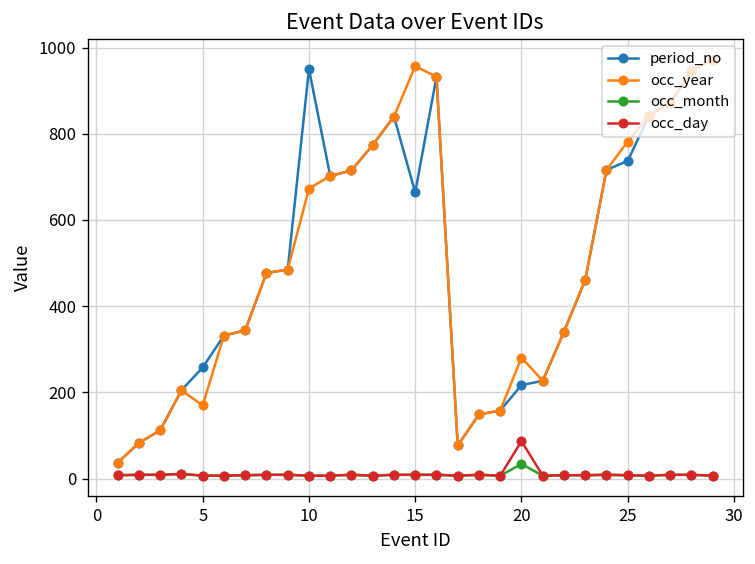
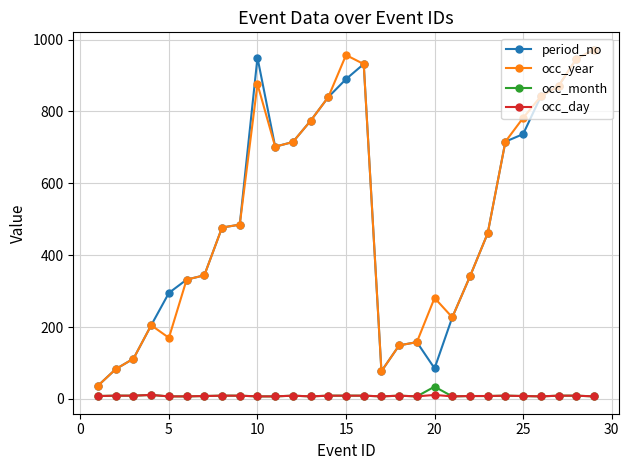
period_no, 5: 260 -> 300
occ_year, 10: 670 -> 880
period_no, 15: 660 -> 890
period_no, 20: 220 -> 90
occ_day, 20: 90 -> 10
